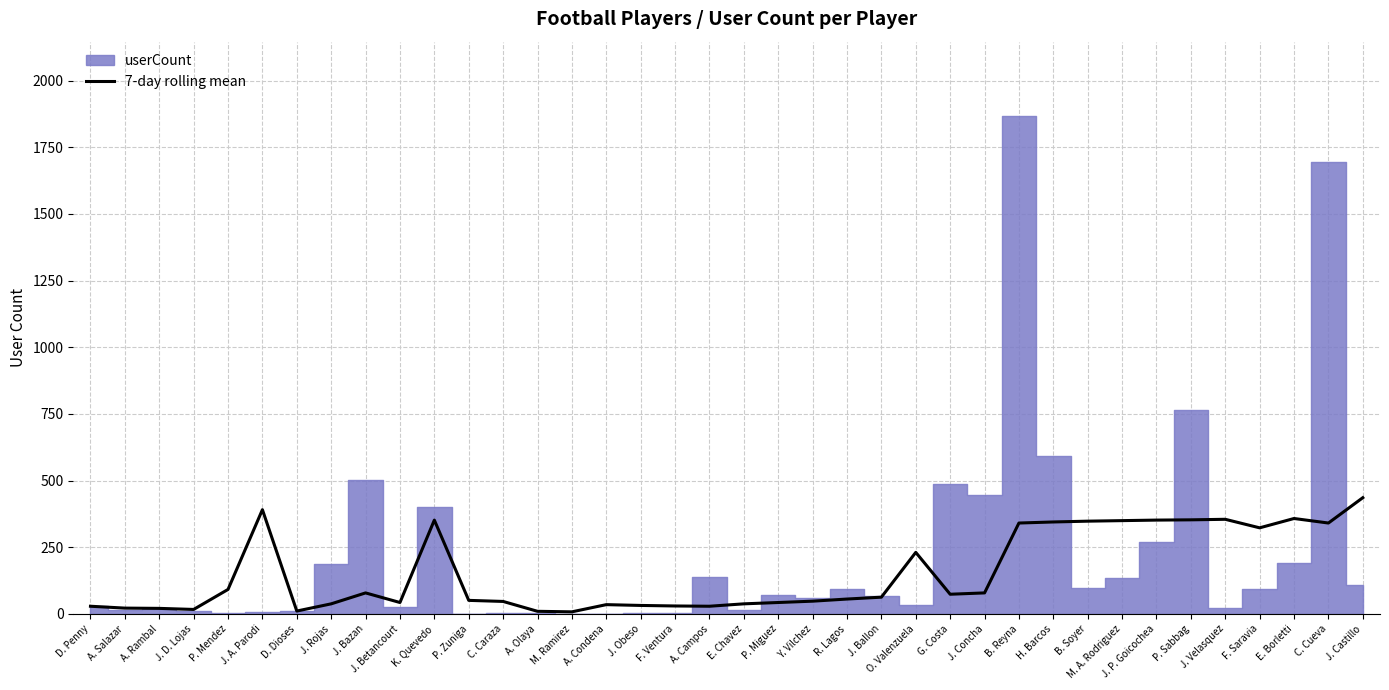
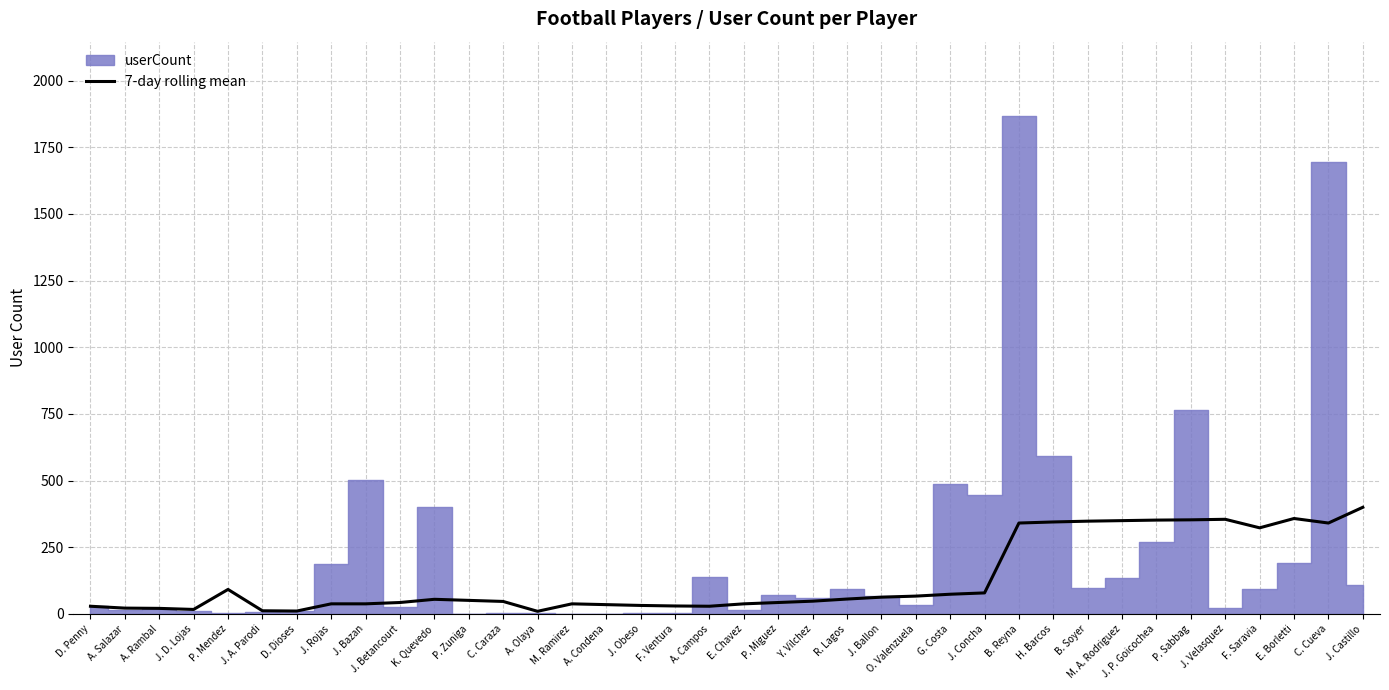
7-day rolling mean, J. A. Parodi: 390 -> 10
7-day rolling mean, J. Bazan: 80 -> 40
7-day rolling mean, K. Quevedo: 350 -> 60
7-day rolling mean, M. Ramirez: 10 -> 40
7-day rolling mean, O. Valenzuela: 230 -> 70
7-day rolling mean, J. Castillo: 440 -> 400
